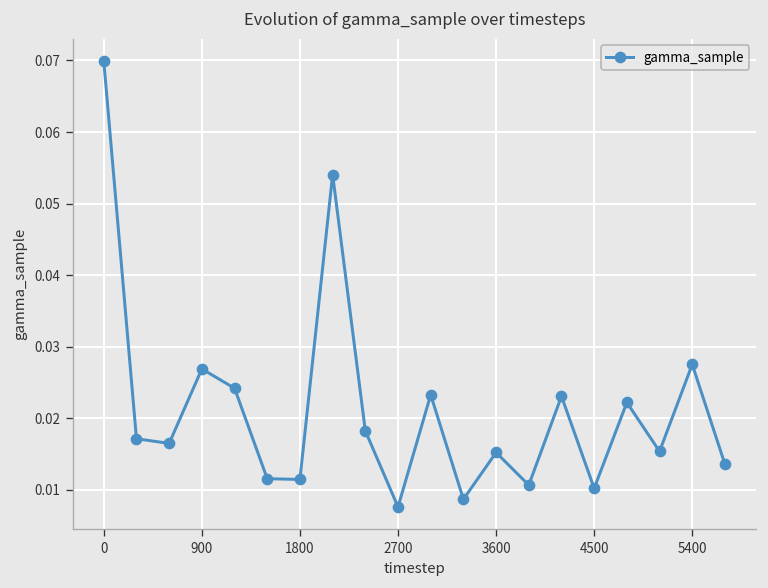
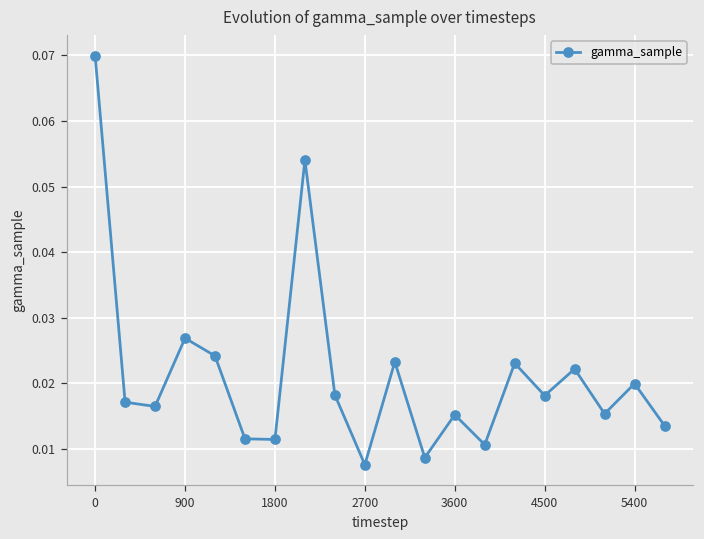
4500: 0.010 -> 0.018
5400: 0.028 -> 0.020
